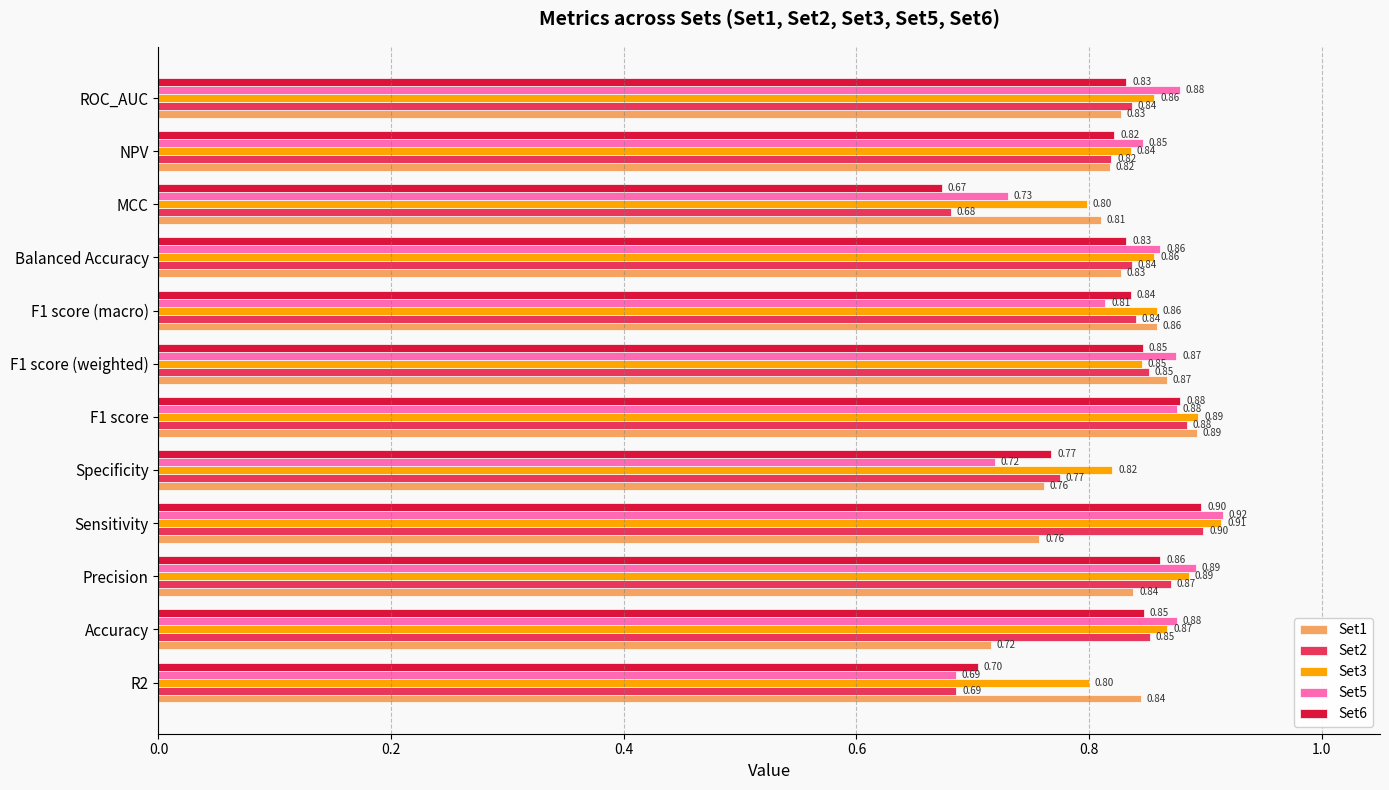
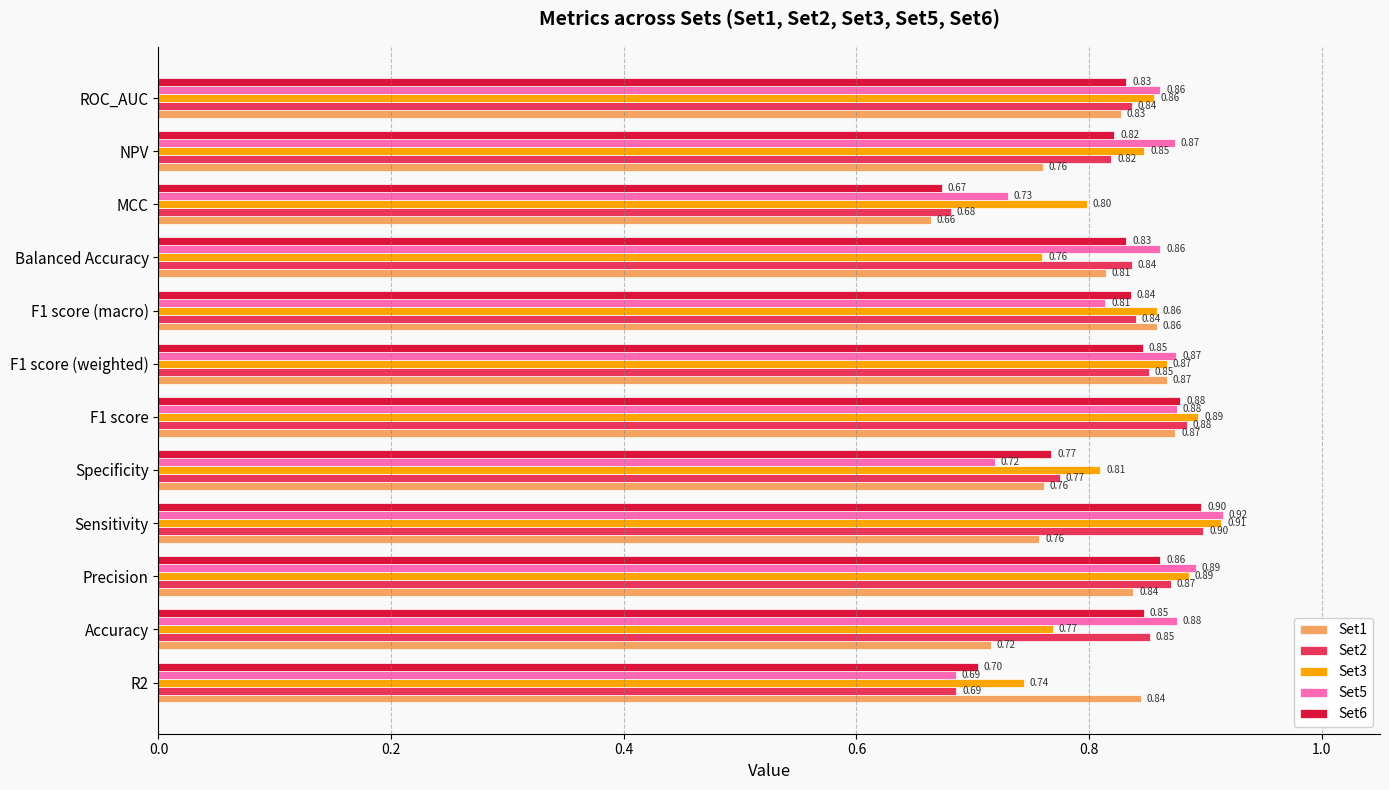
Set5, ROC_AUC: 0.88 -> 0.86
Set5, NPV: 0.85 -> 0.87
Set3, NPV: 0.84 -> 0.85
Set1, NPV: 0.82 -> 0.76
Set1, MCC: 0.81 -> 0.66
Set3, Balanced Accuracy: 0.86 -> 0.76
Set1, Balanced Accuracy: 0.83 -> 0.81
Set3, F1 score (weighted): 0.85 -> 0.87
Set1, F1 score: 0.89 -> 0.87
Set3, Specificity: 0.82 -> 0.81
Set3, Accuracy: 0.87 -> 0.77
Set3, R2: 0.80 -> 0.74
